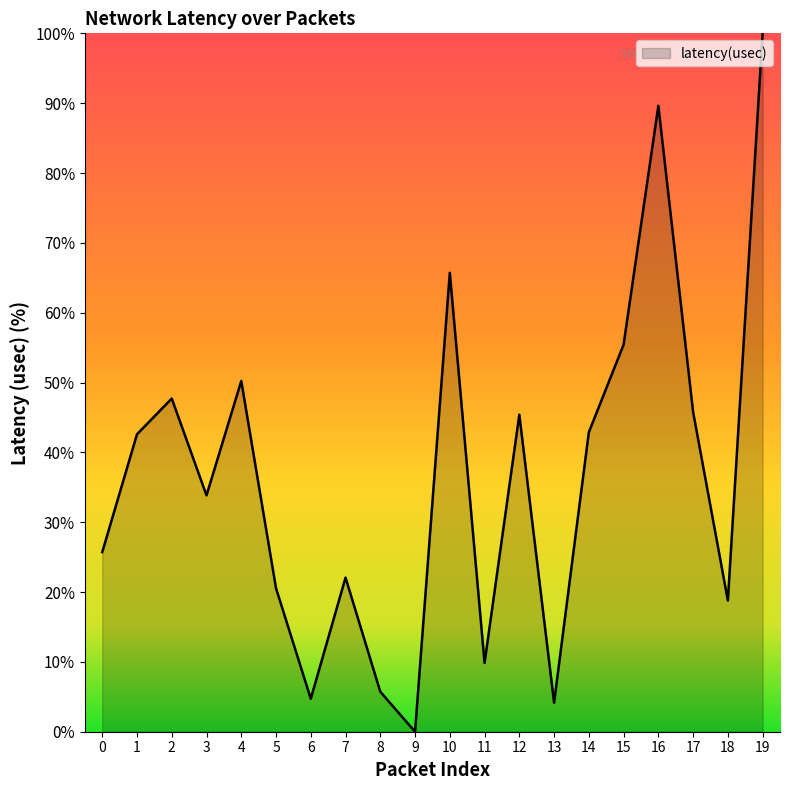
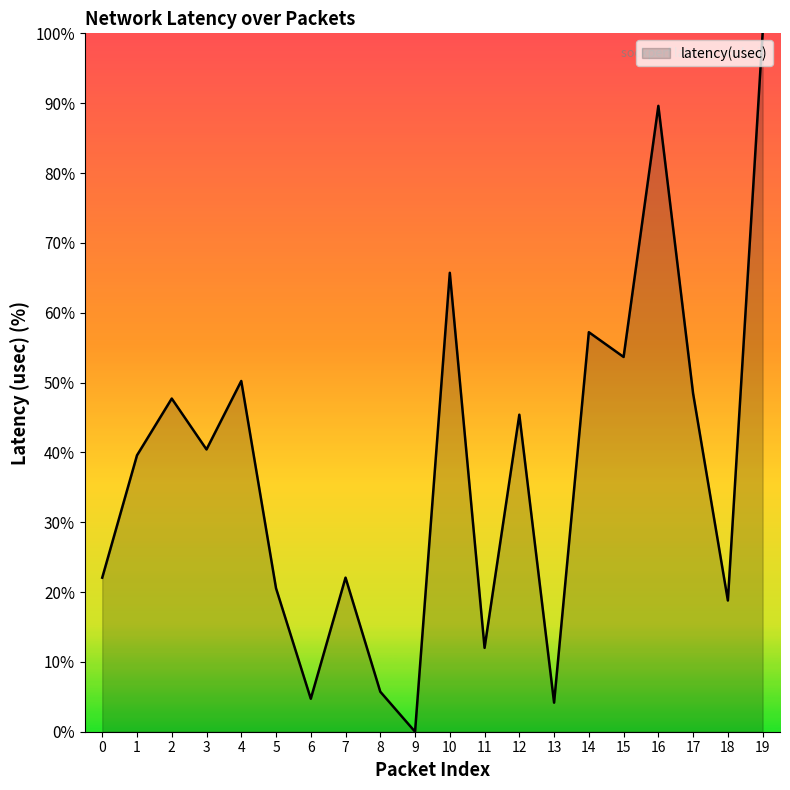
0: 26% -> 22%
1: 43% -> 40%
3: 34% -> 40%
11: 10% -> 12%
14: 43% -> 57%
15: 55% -> 54%
17: 46% -> 48%
